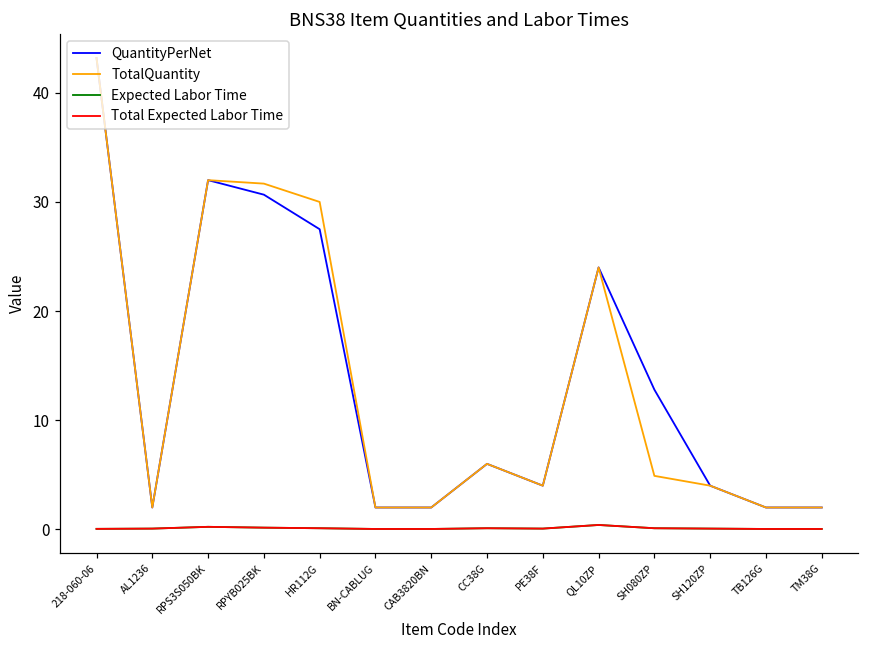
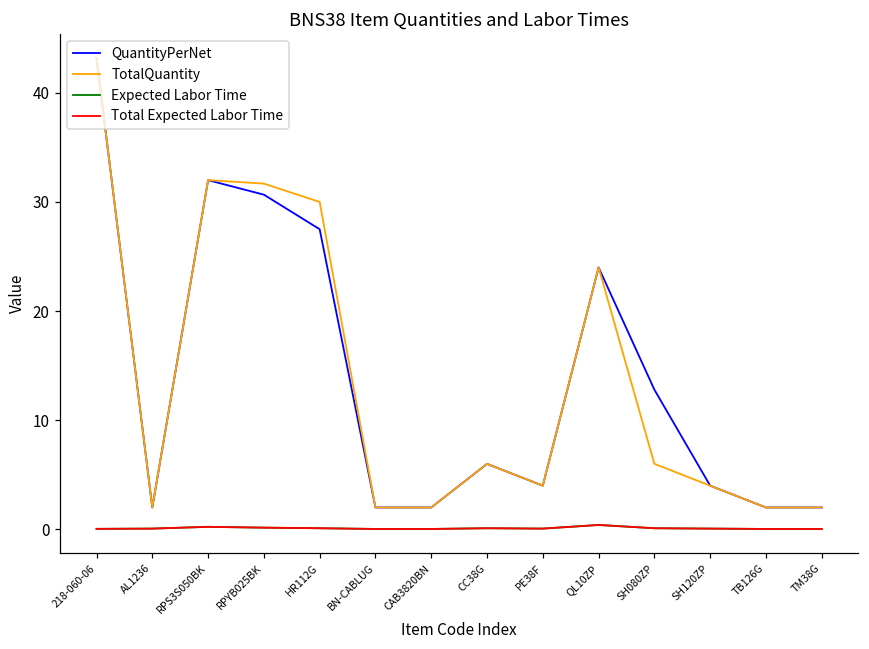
TotalQuantity, SH080ZP: 5 -> 6
